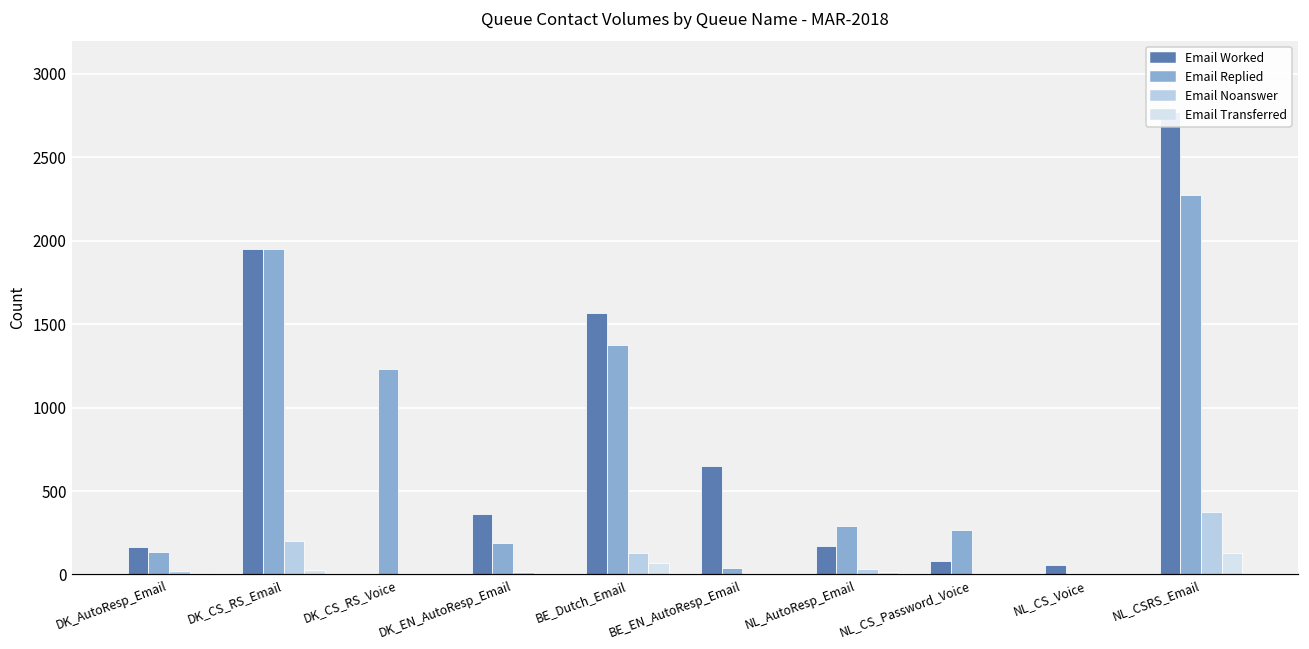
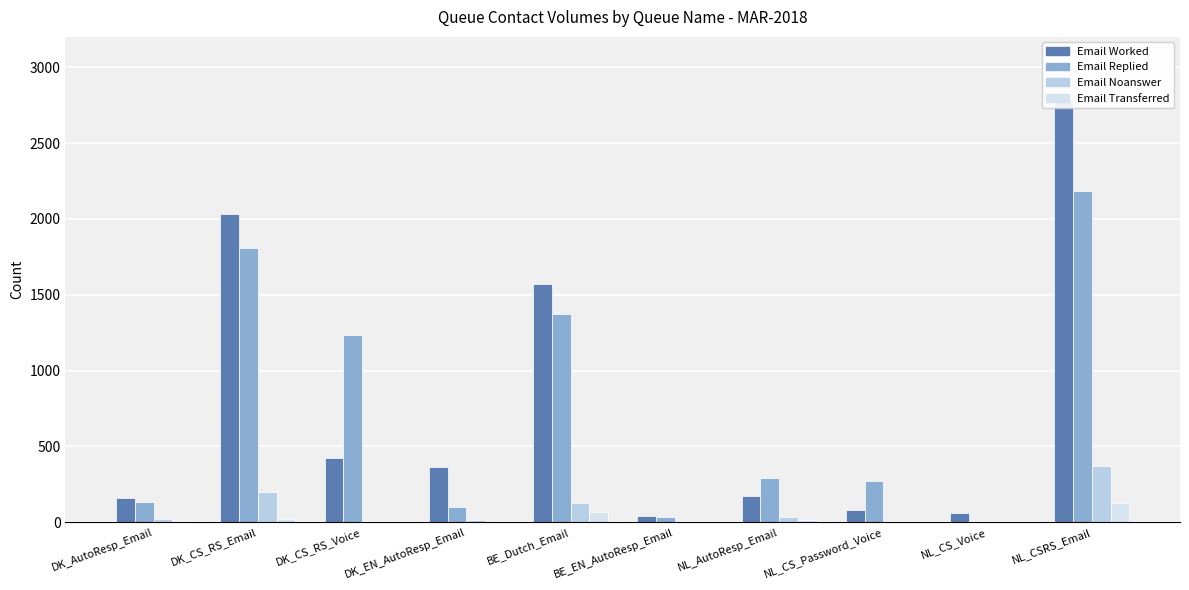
Email Worked, DK_CS_RS_Email: 1950 -> 2030
Email Replied, DK_CS_RS_Email: 1950 -> 1810
Email Worked, DK_CS_RS_Voice: 0 -> 430
Email Replied, DK_EN_AutoResp_Email: 190 -> 100
Email Worked, BE_EN_AutoResp_Email: 650 -> 40
Email Replied, NL_CSRS_Email: 2270 -> 2180
